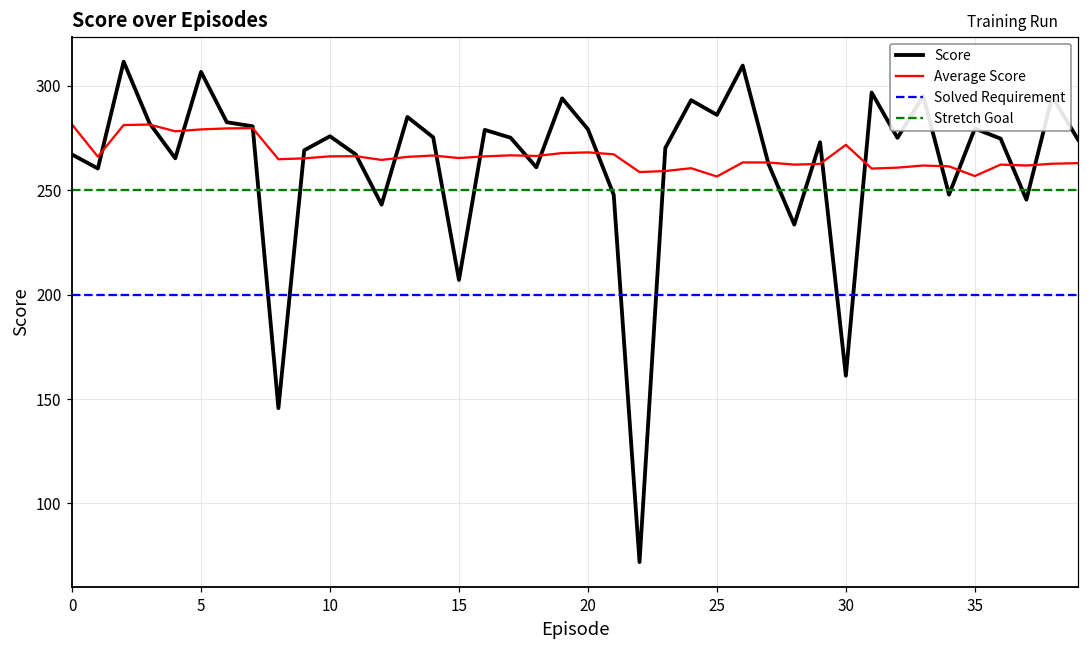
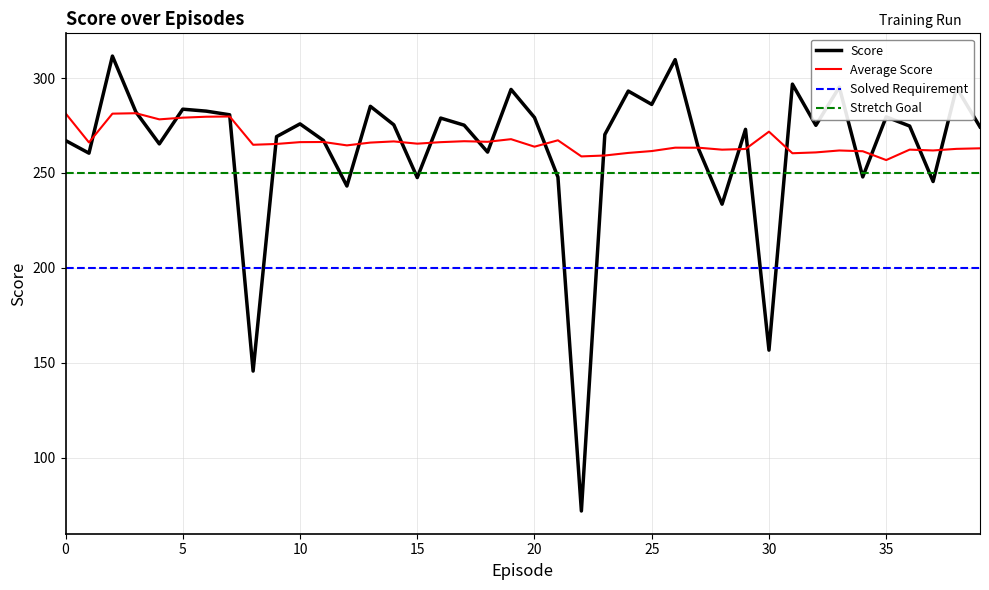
Score, 5: 307 -> 284
Score, 15: 207 -> 248
Average Score, 20: 268 -> 264
Average Score, 25: 257 -> 262
Score, 30: 161 -> 157
